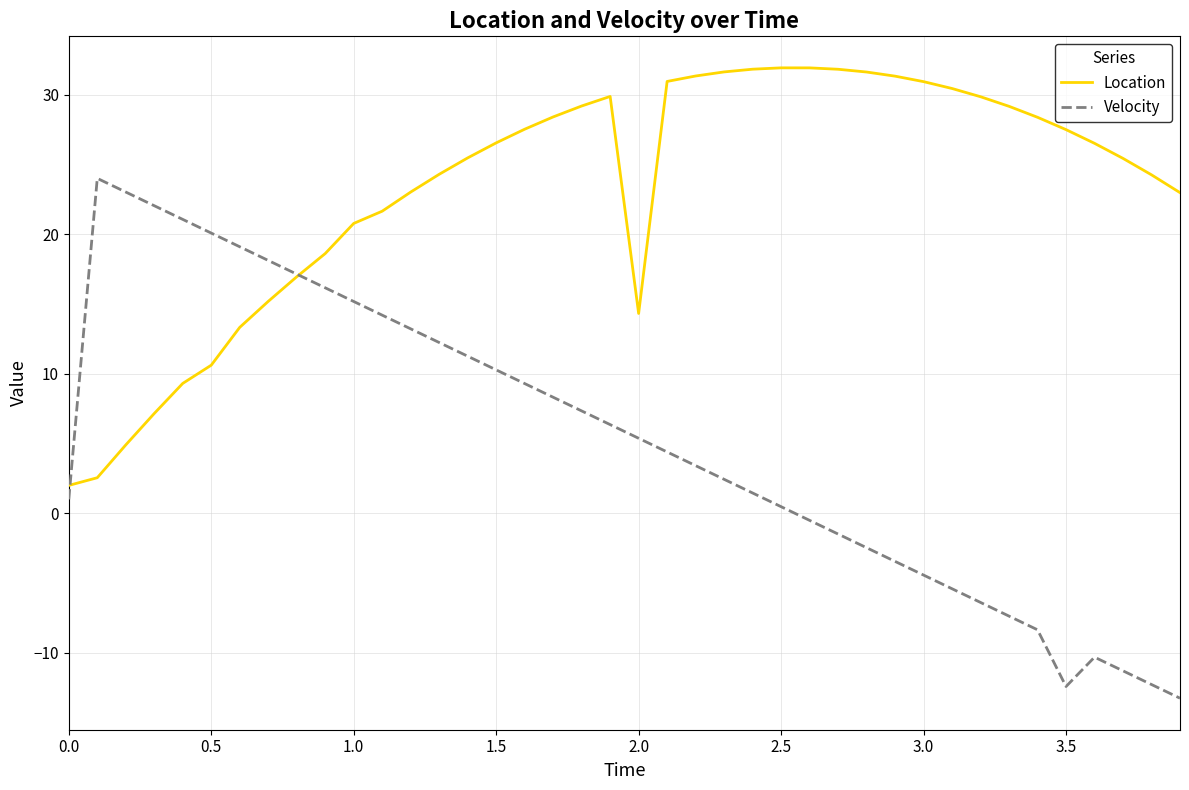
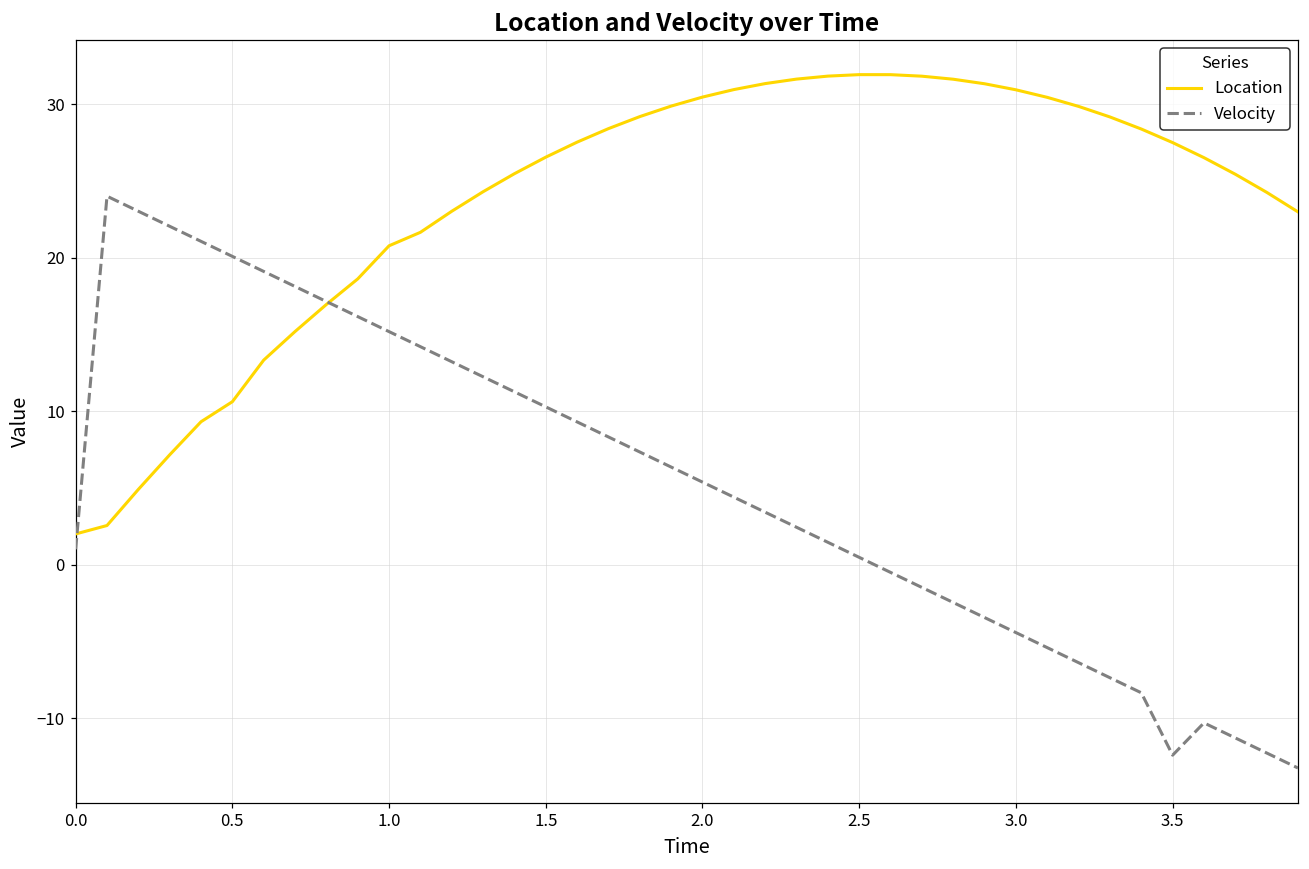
Location, 2.0: 14.3 -> 30.5
